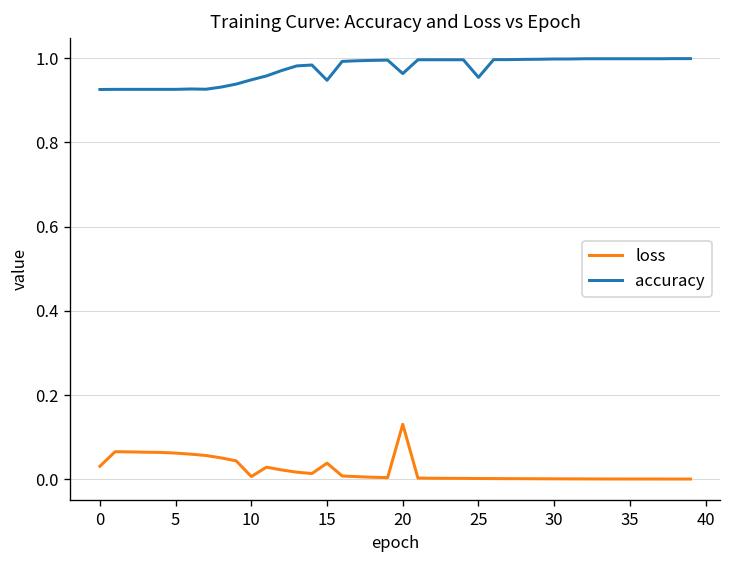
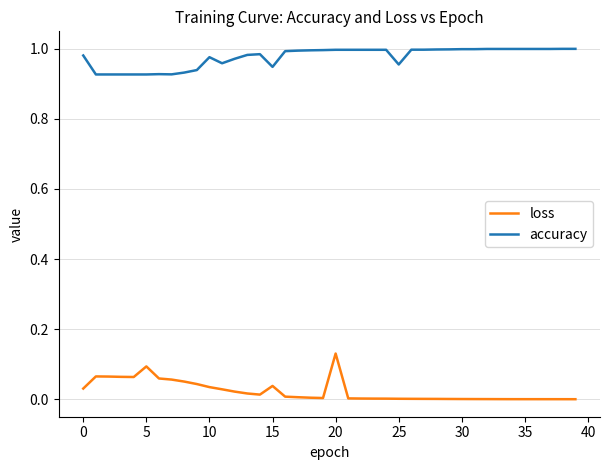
accuracy, 0: 0.93 -> 0.98
loss, 5: 0.06 -> 0.09
loss, 10: 0.01 -> 0.03
accuracy, 10: 0.95 -> 0.98
accuracy, 20: 0.96 -> 1.00
